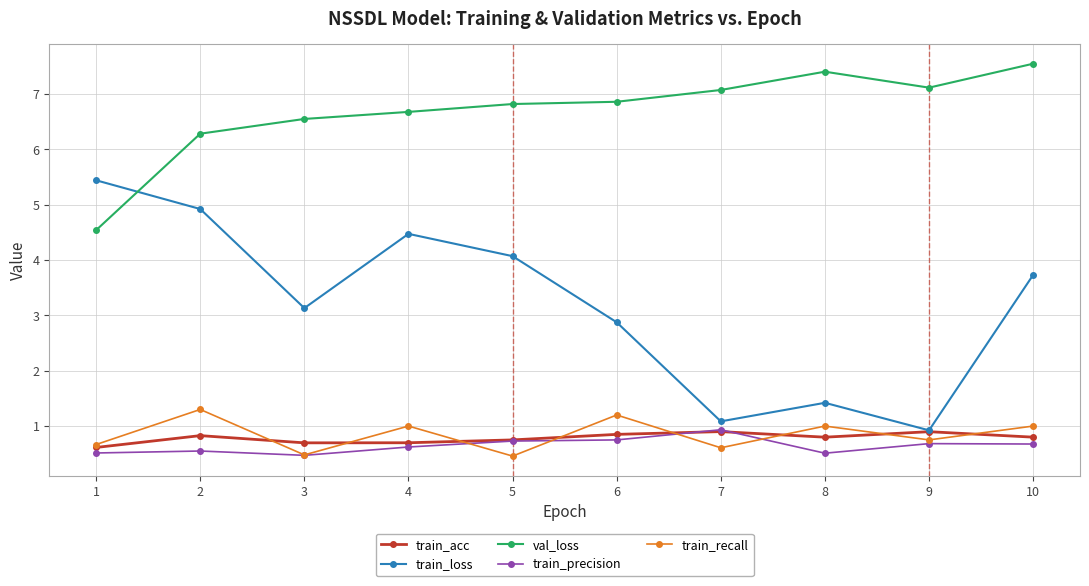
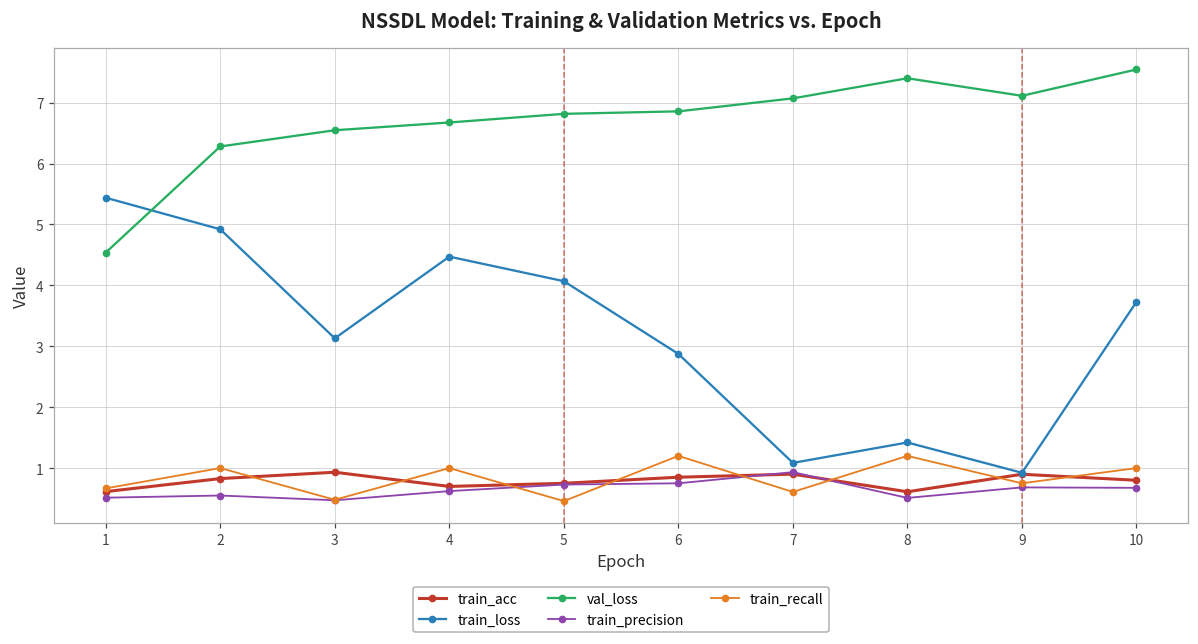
train_recall, 2: 1.3 -> 1.0
train_acc, 3: 0.7 -> 0.9
train_acc, 8: 0.8 -> 0.6
train_recall, 8: 1.0 -> 1.2
